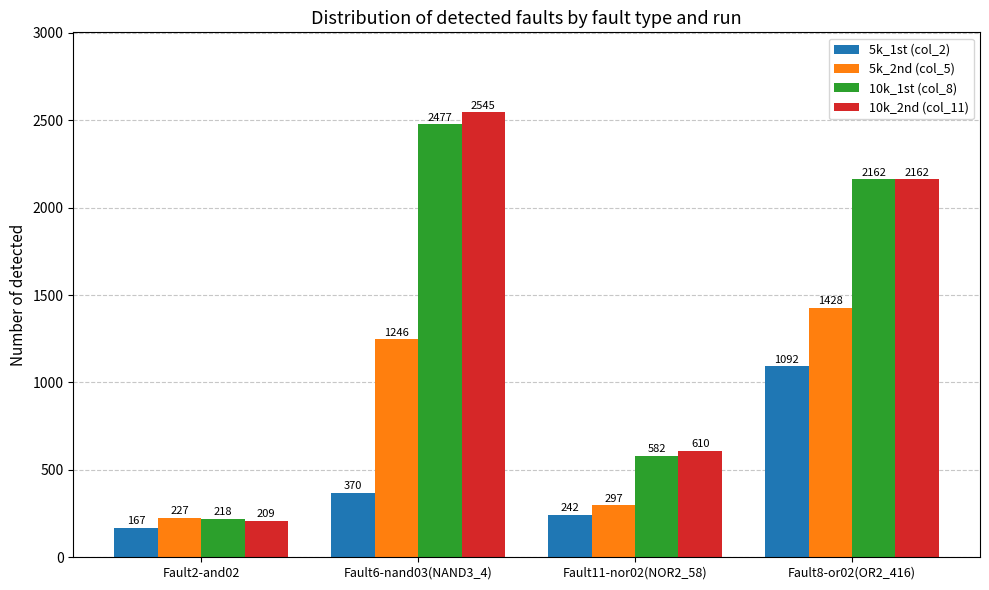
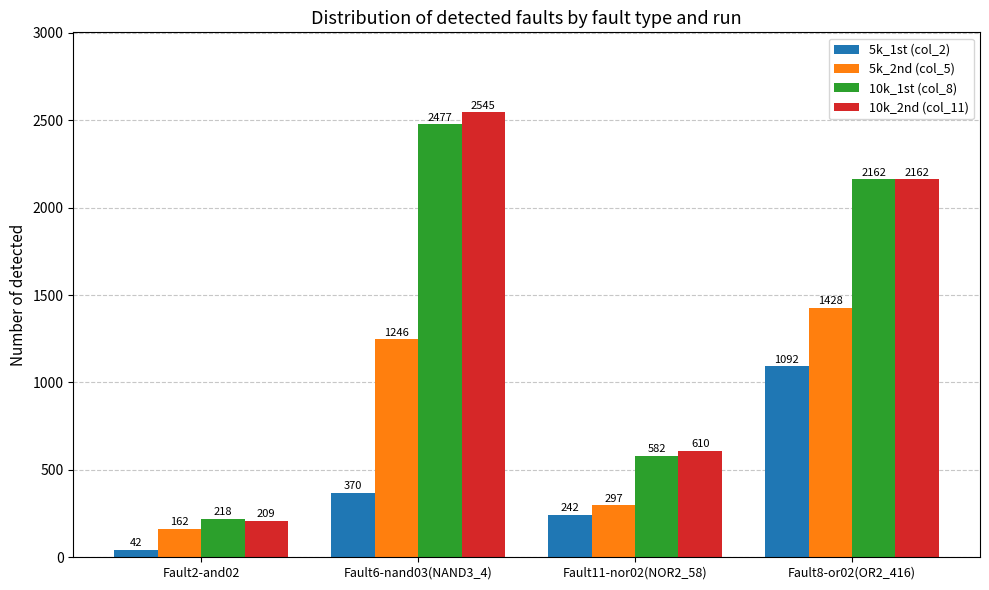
5k_1st (col_2), Fault2-and02: 167 -> 42
5k_2nd (col_5), Fault2-and02: 227 -> 162
